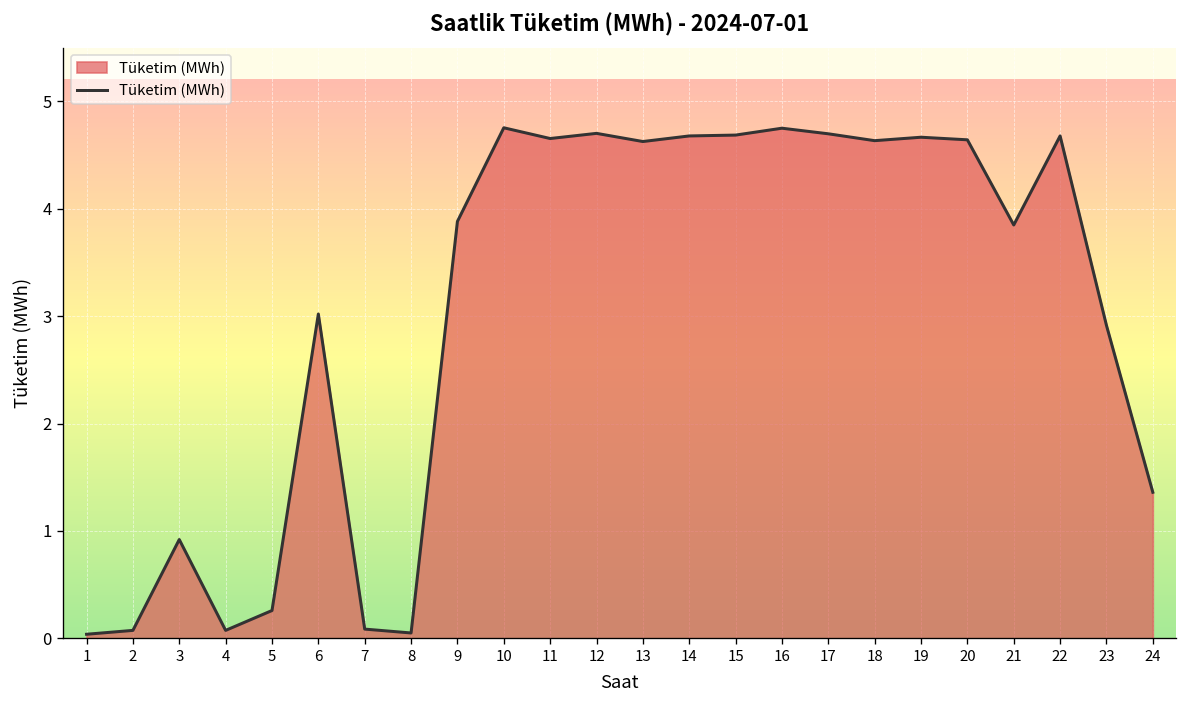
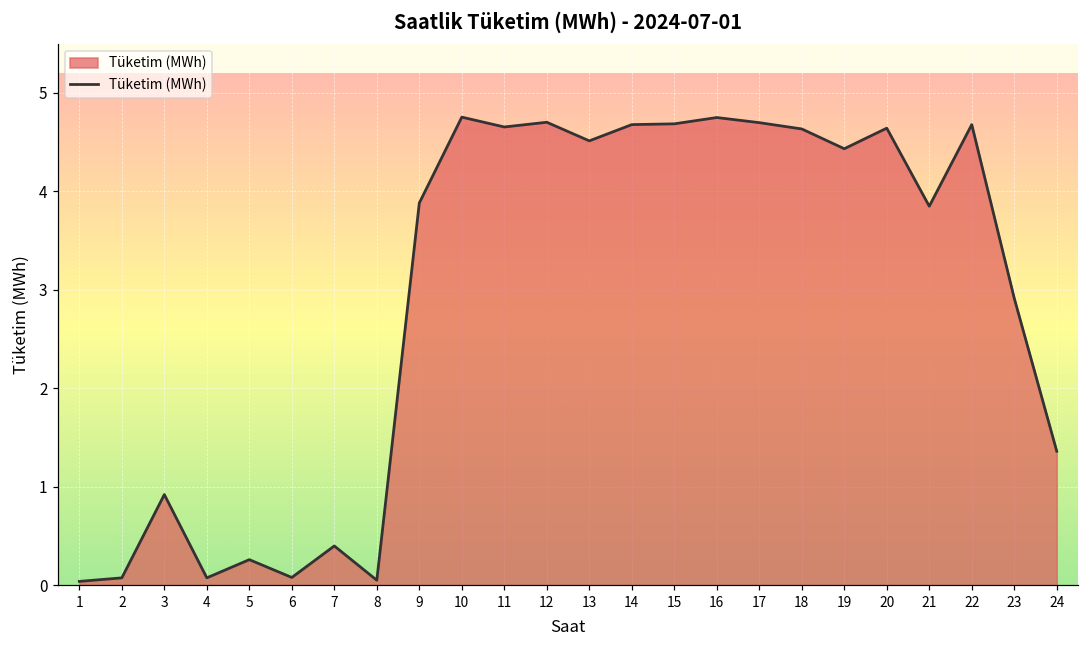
6: 3.0 -> 0.1
7: 0.1 -> 0.4
13: 4.6 -> 4.5
19: 4.7 -> 4.4
